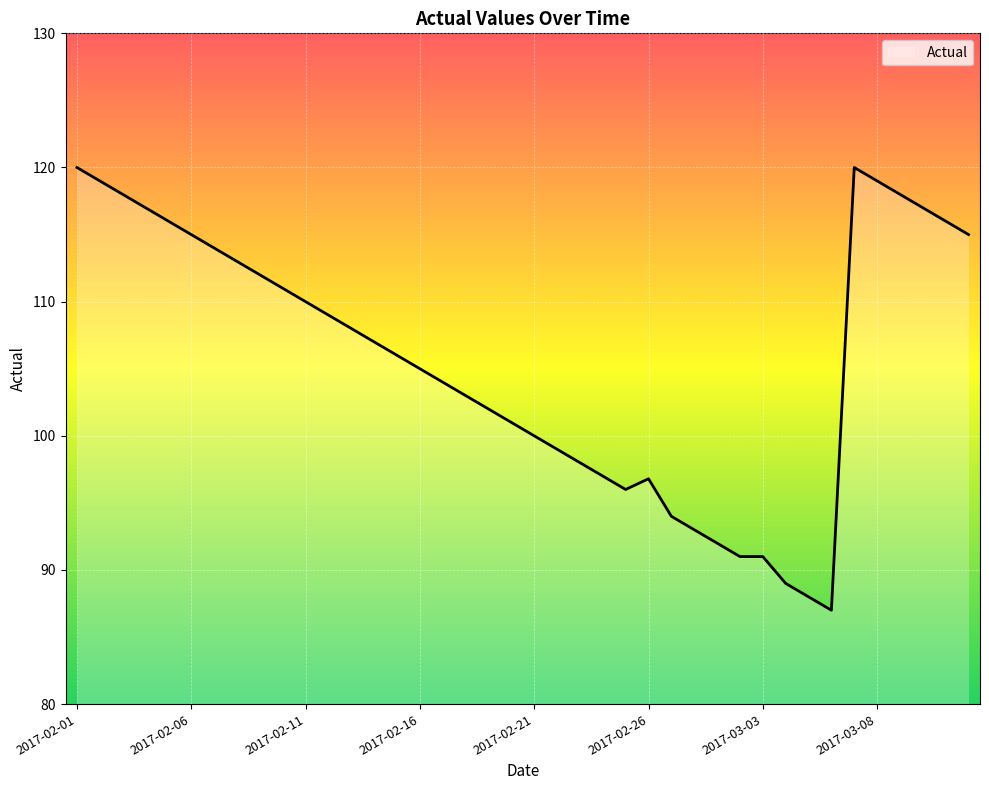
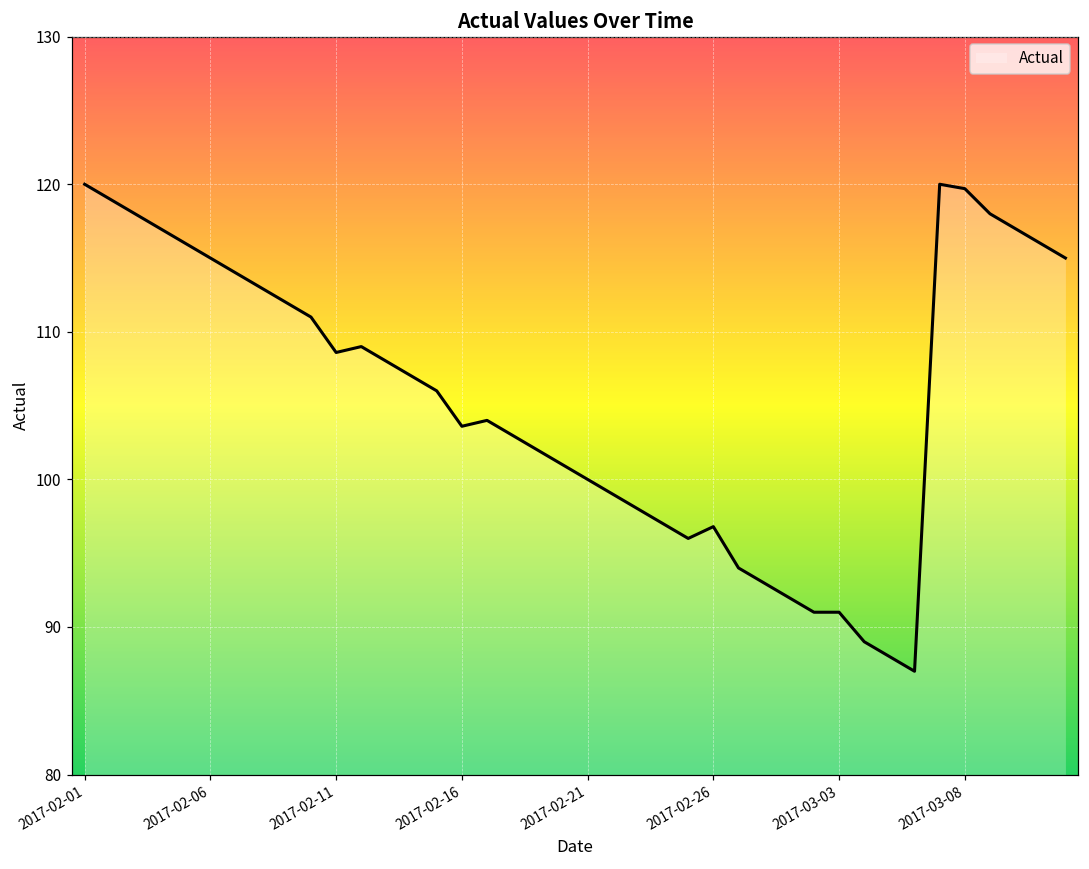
2017-02-11: 110.0 -> 108.6
2017-02-16: 105.0 -> 103.6
2017-03-08: 119.0 -> 119.7
